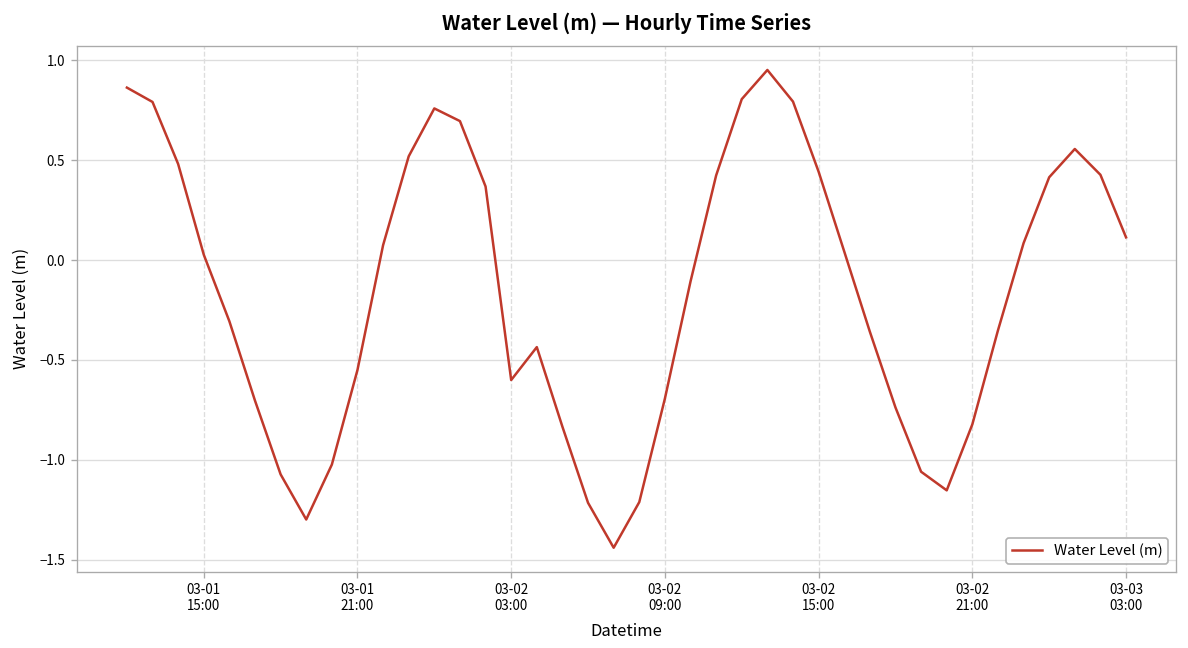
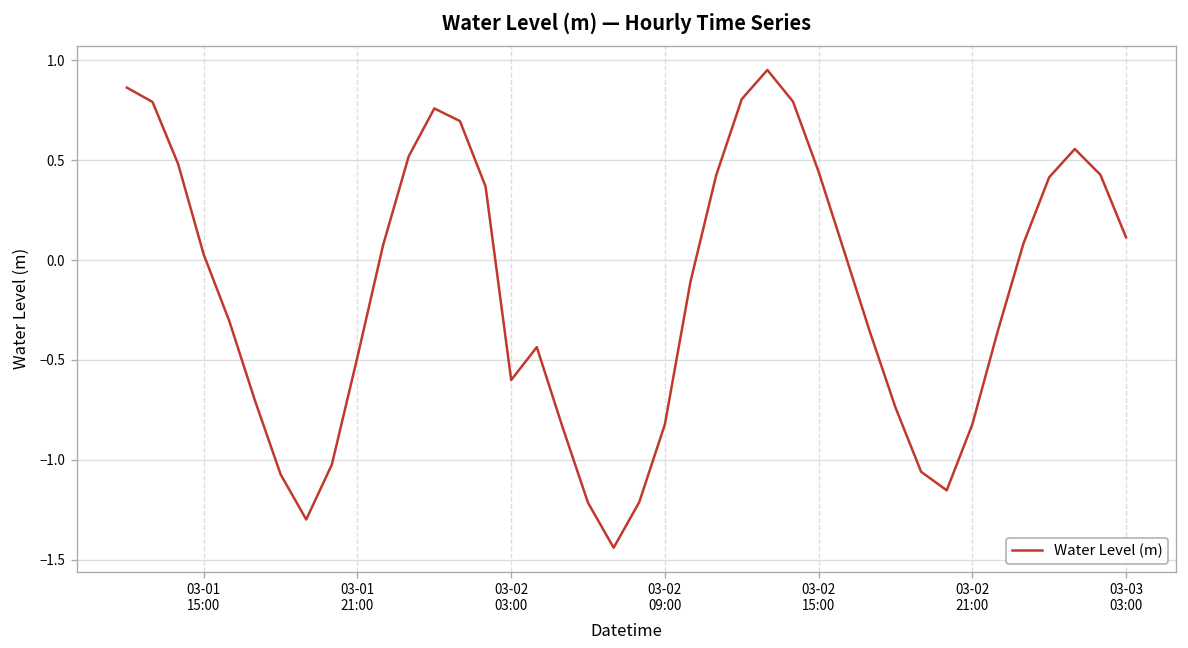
03-01 21:00: -0.55 -> -0.48
03-02 09:00: -0.69 -> -0.82
